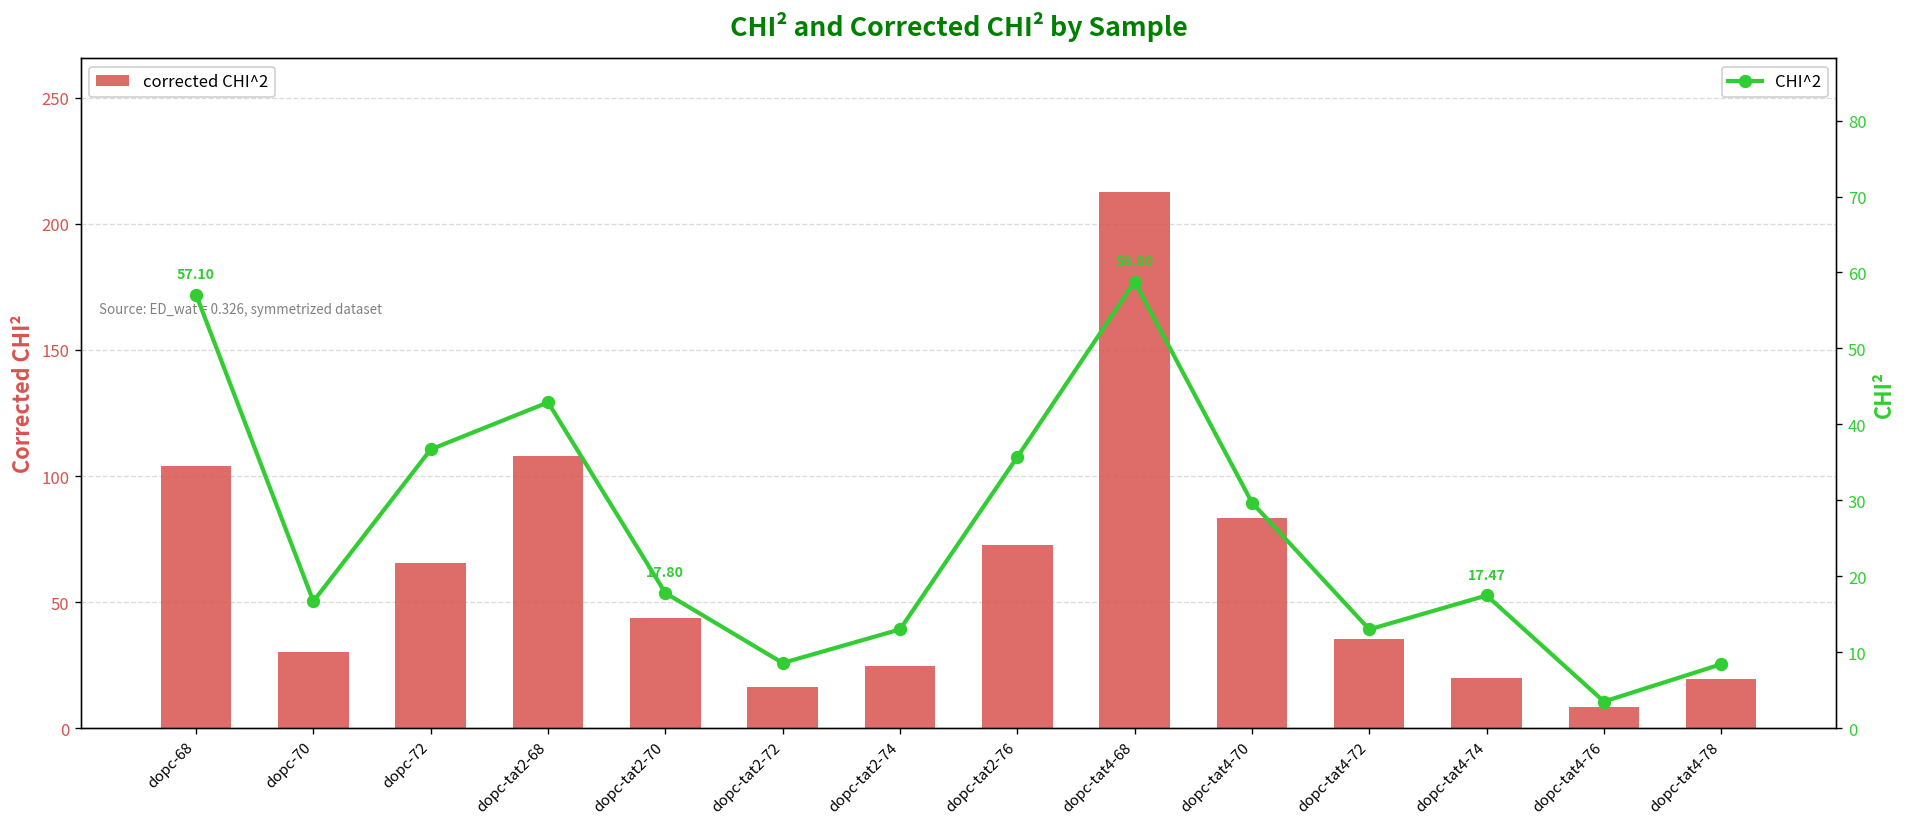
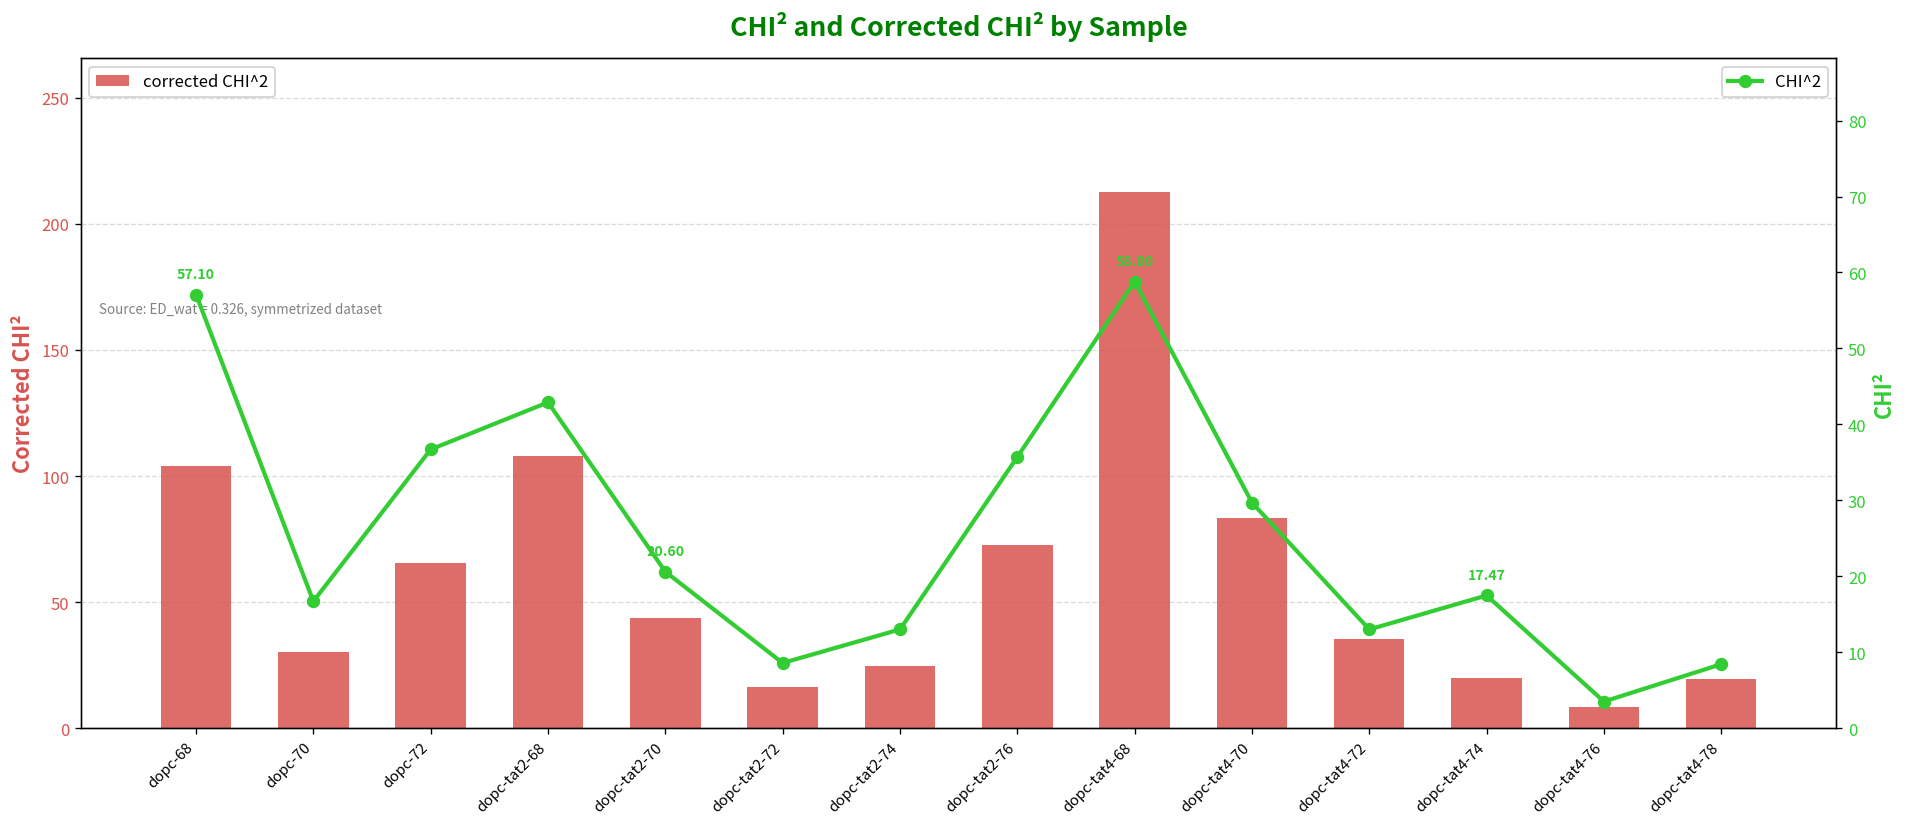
CHI^2, dopc-tat2-70: 17.80 -> 20.60
